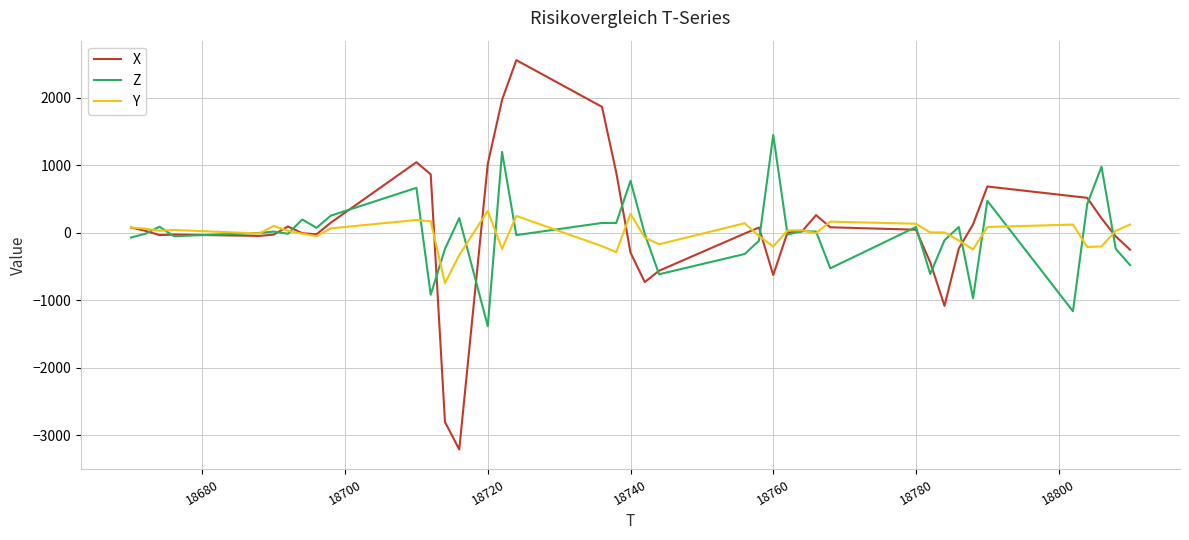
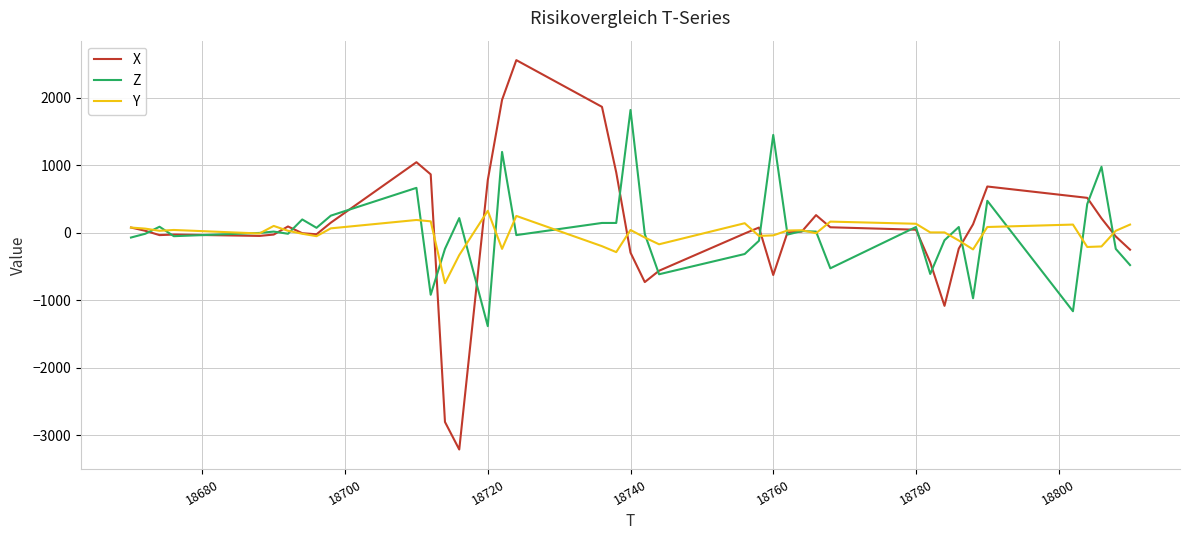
X, 18720: 1000 -> 800
Z, 18740: 800 -> 1800
Y, 18740: 300 -> 0
Y, 18760: -200 -> 0
